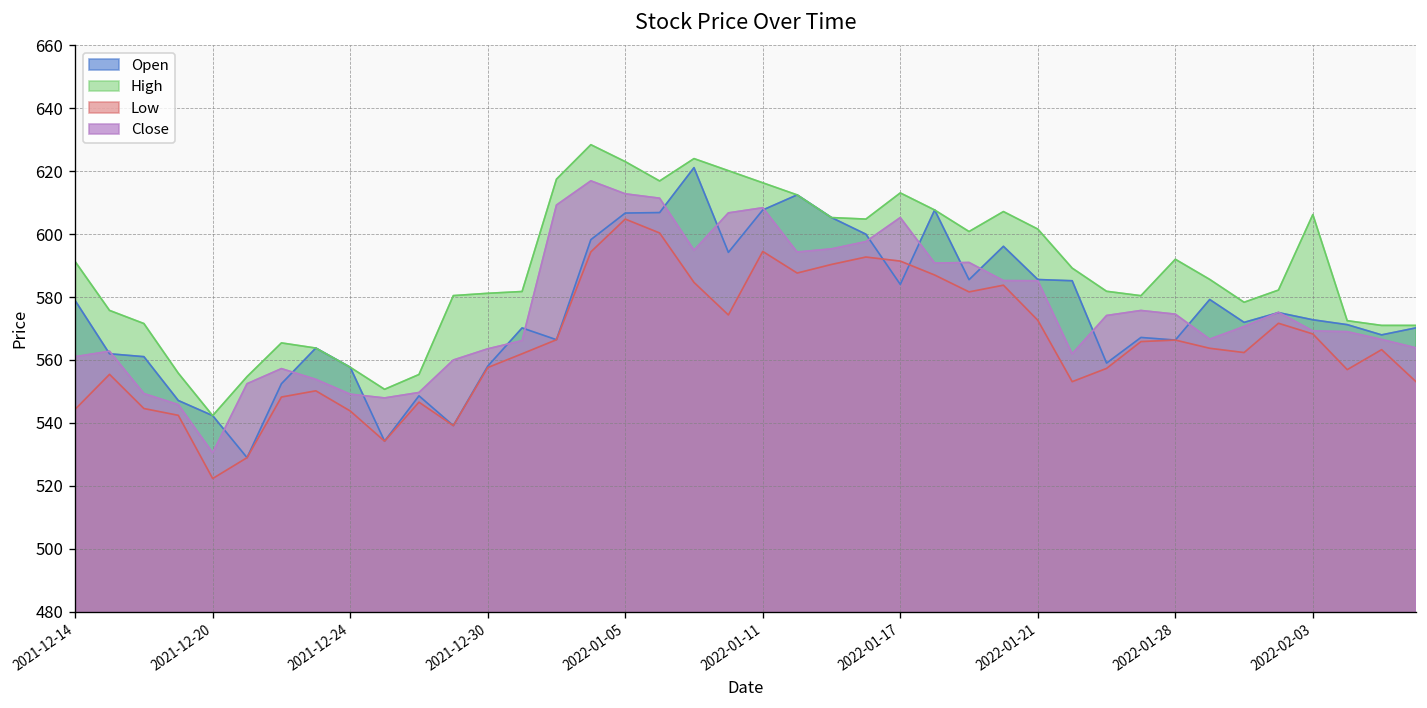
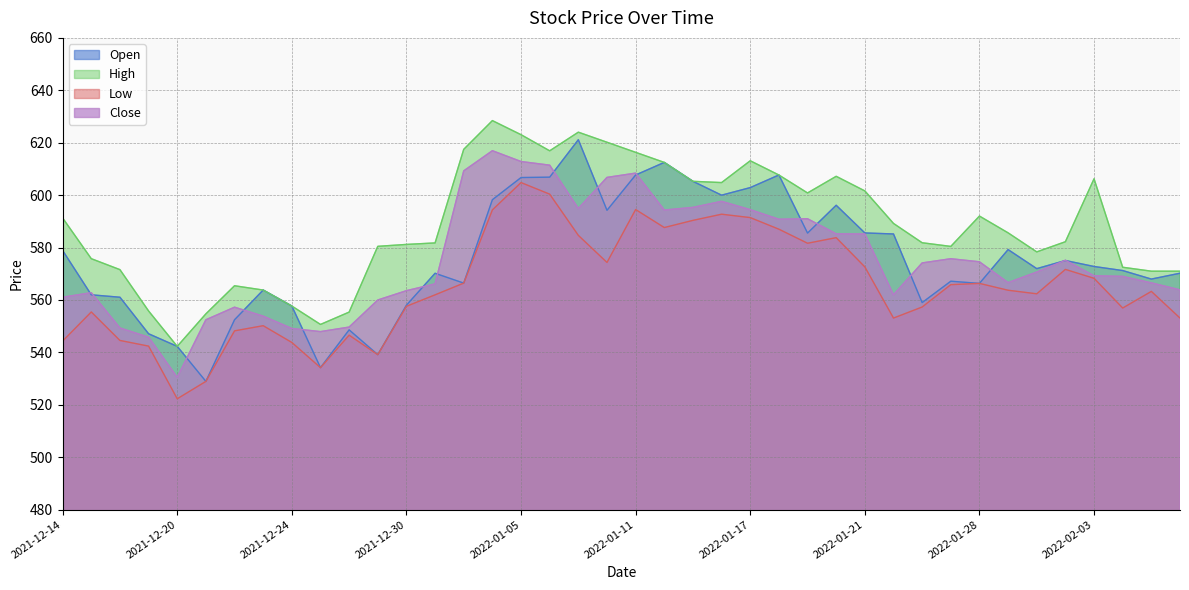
Open, 2022-01-17: 584 -> 603
Close, 2022-01-17: 605 -> 594
